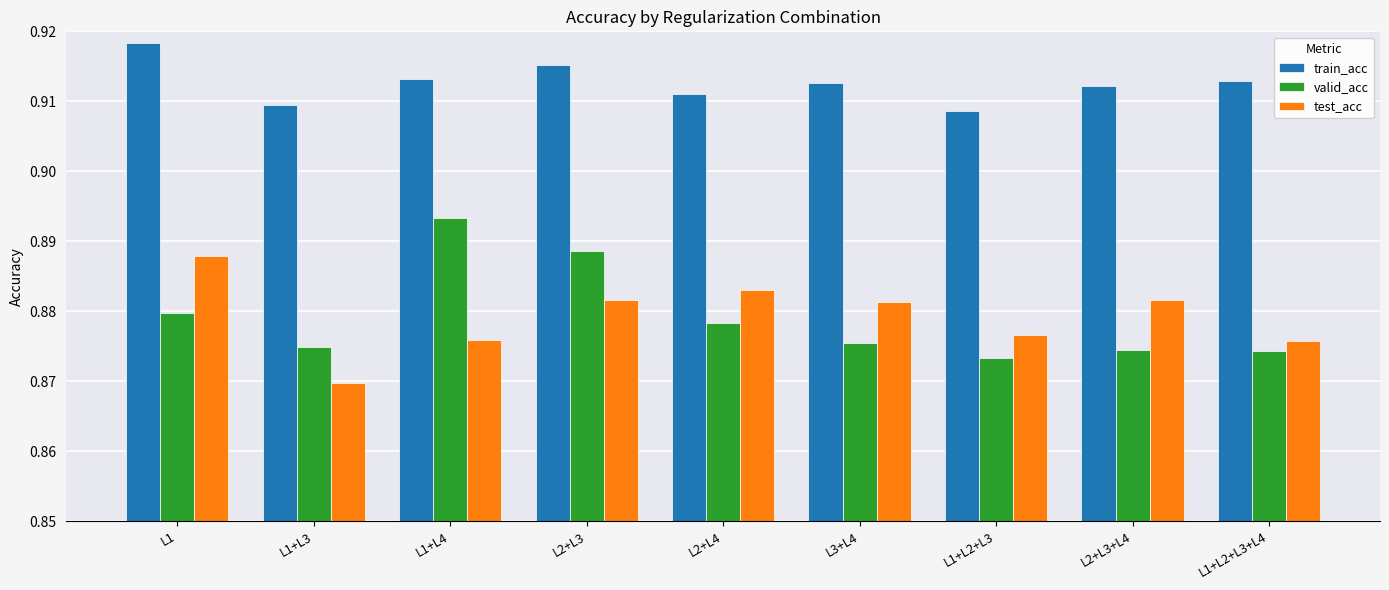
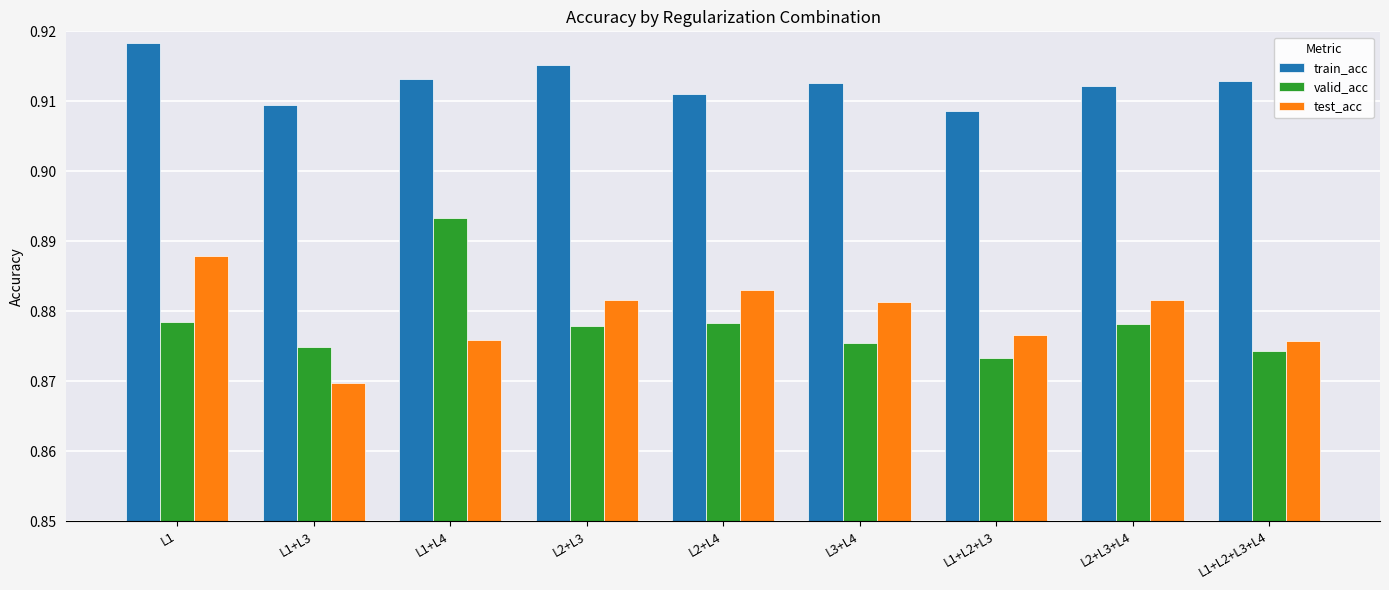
valid_acc, L1: 0.880 -> 0.878
valid_acc, L2+L3: 0.889 -> 0.878
valid_acc, L2+L3+L4: 0.875 -> 0.878
